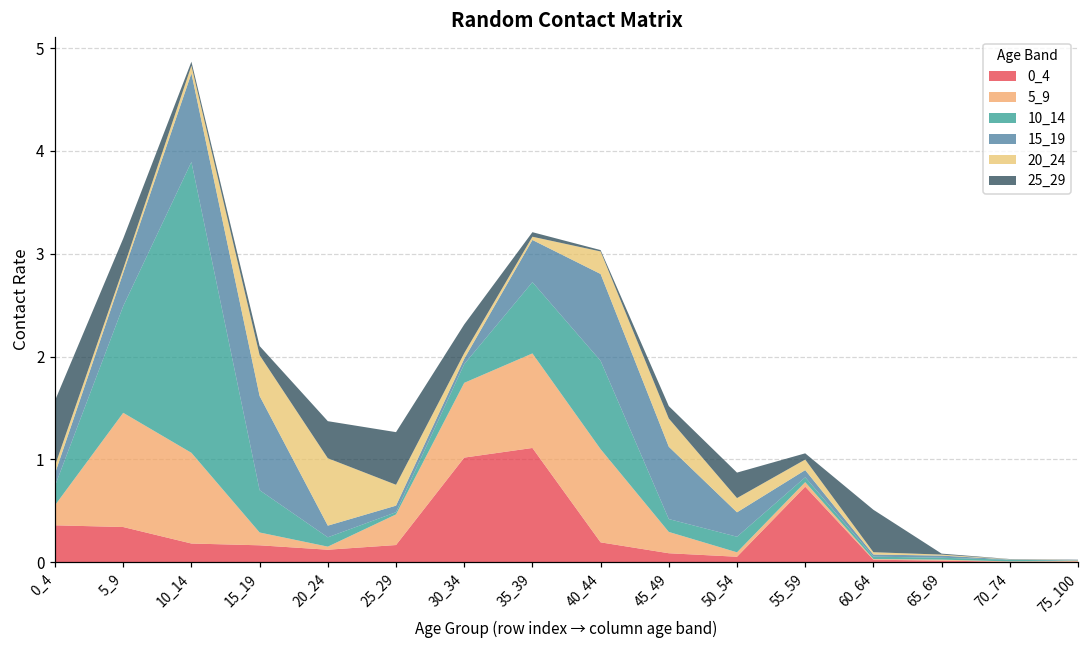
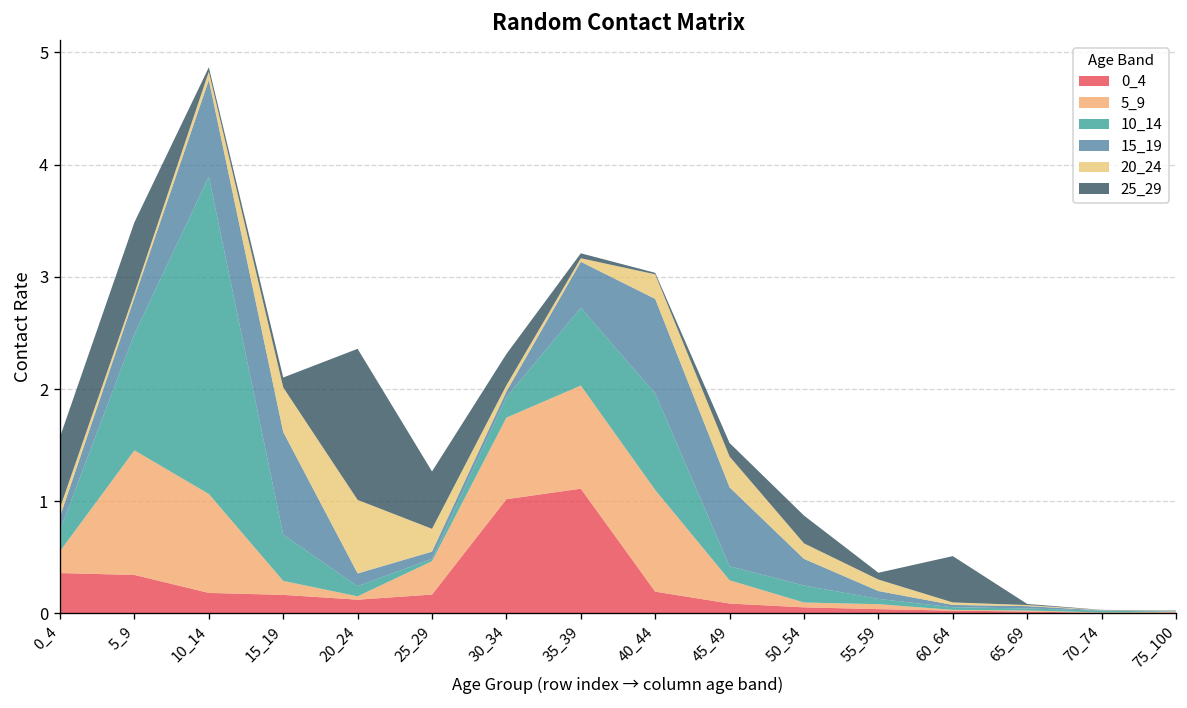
25_29, 5_9: 0.3 -> 0.6
25_29, 20_24: 0.4 -> 1.3
0_4, 55_59: 0.7 -> 0.0
